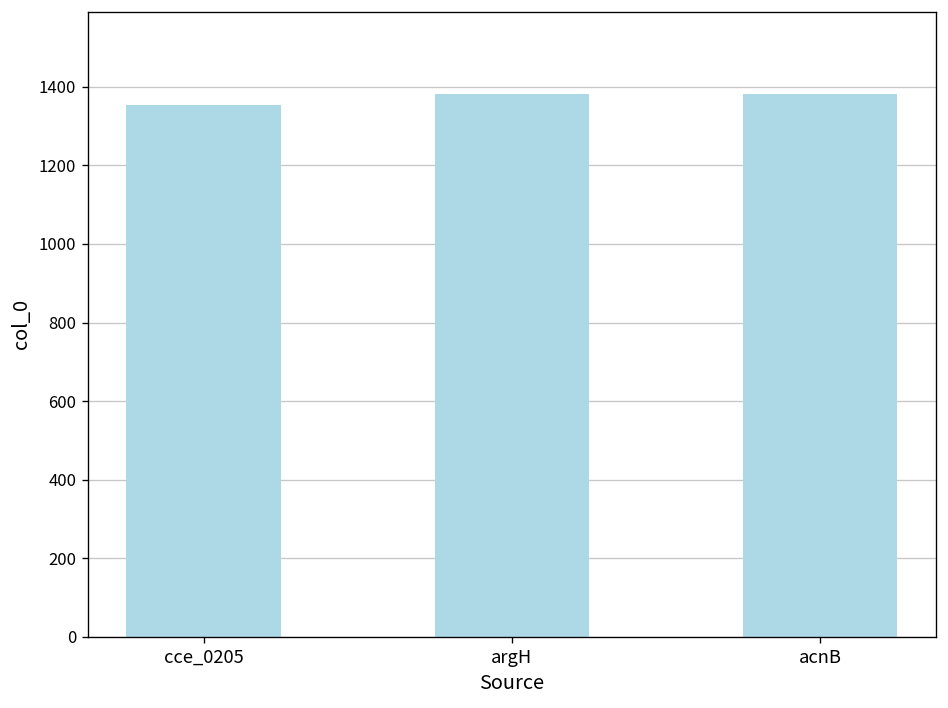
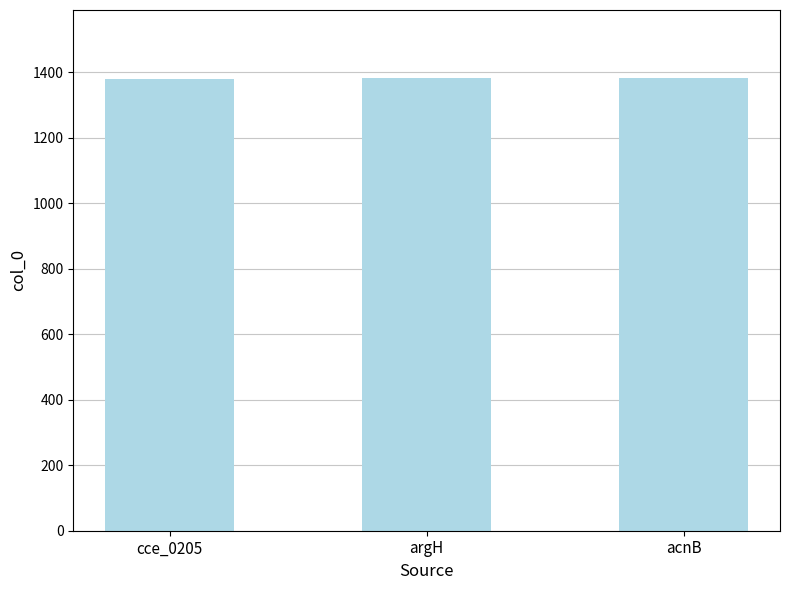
cce_0205: 1350 -> 1380
